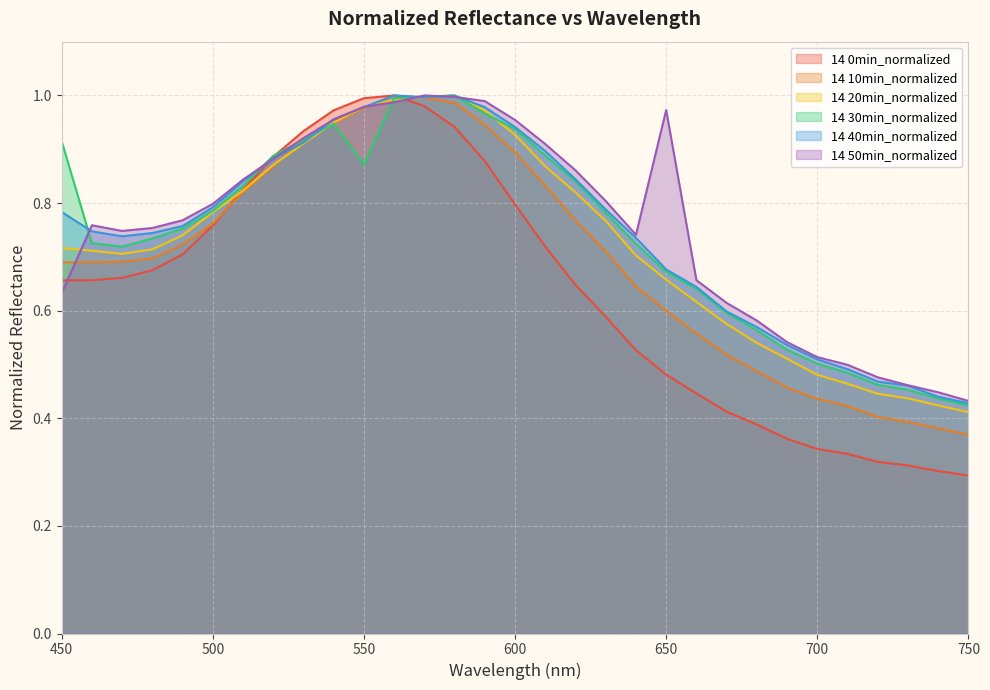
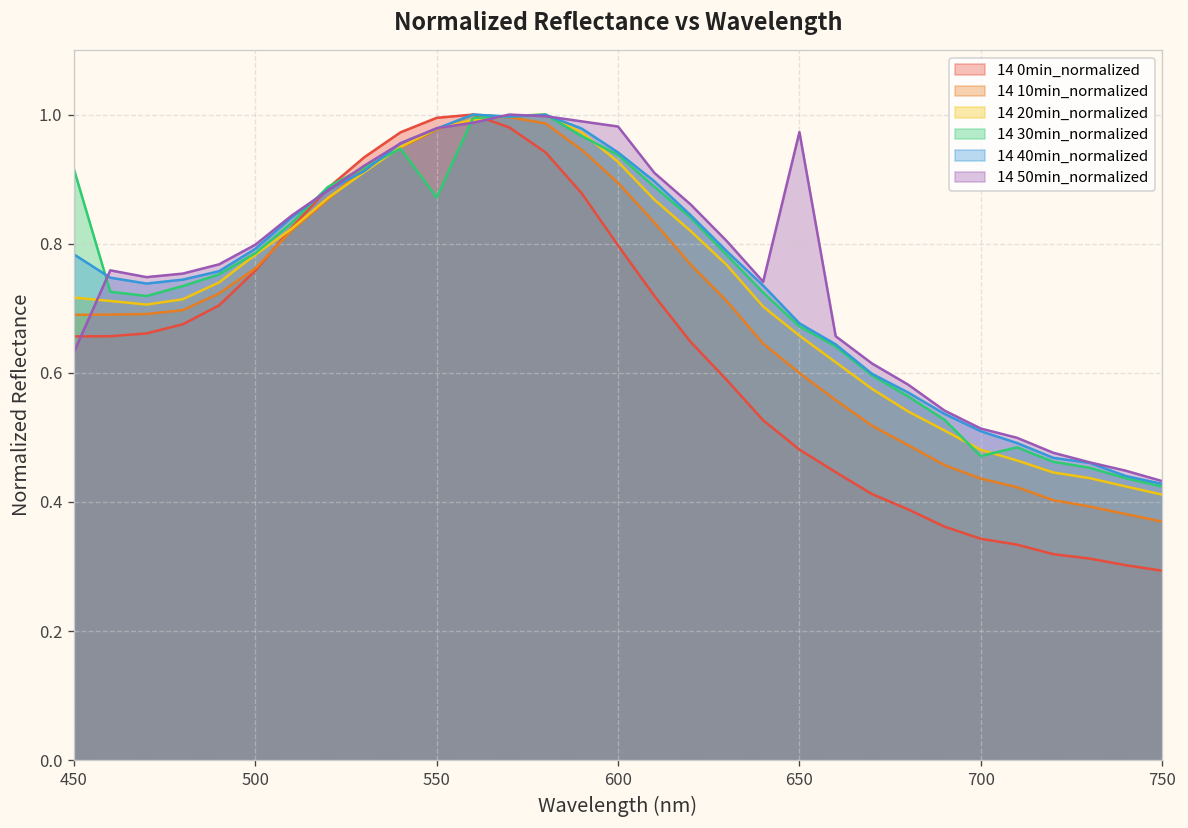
14 50min_normalized, 600: 0.95 -> 0.98
14 30min_normalized, 700: 0.50 -> 0.47
